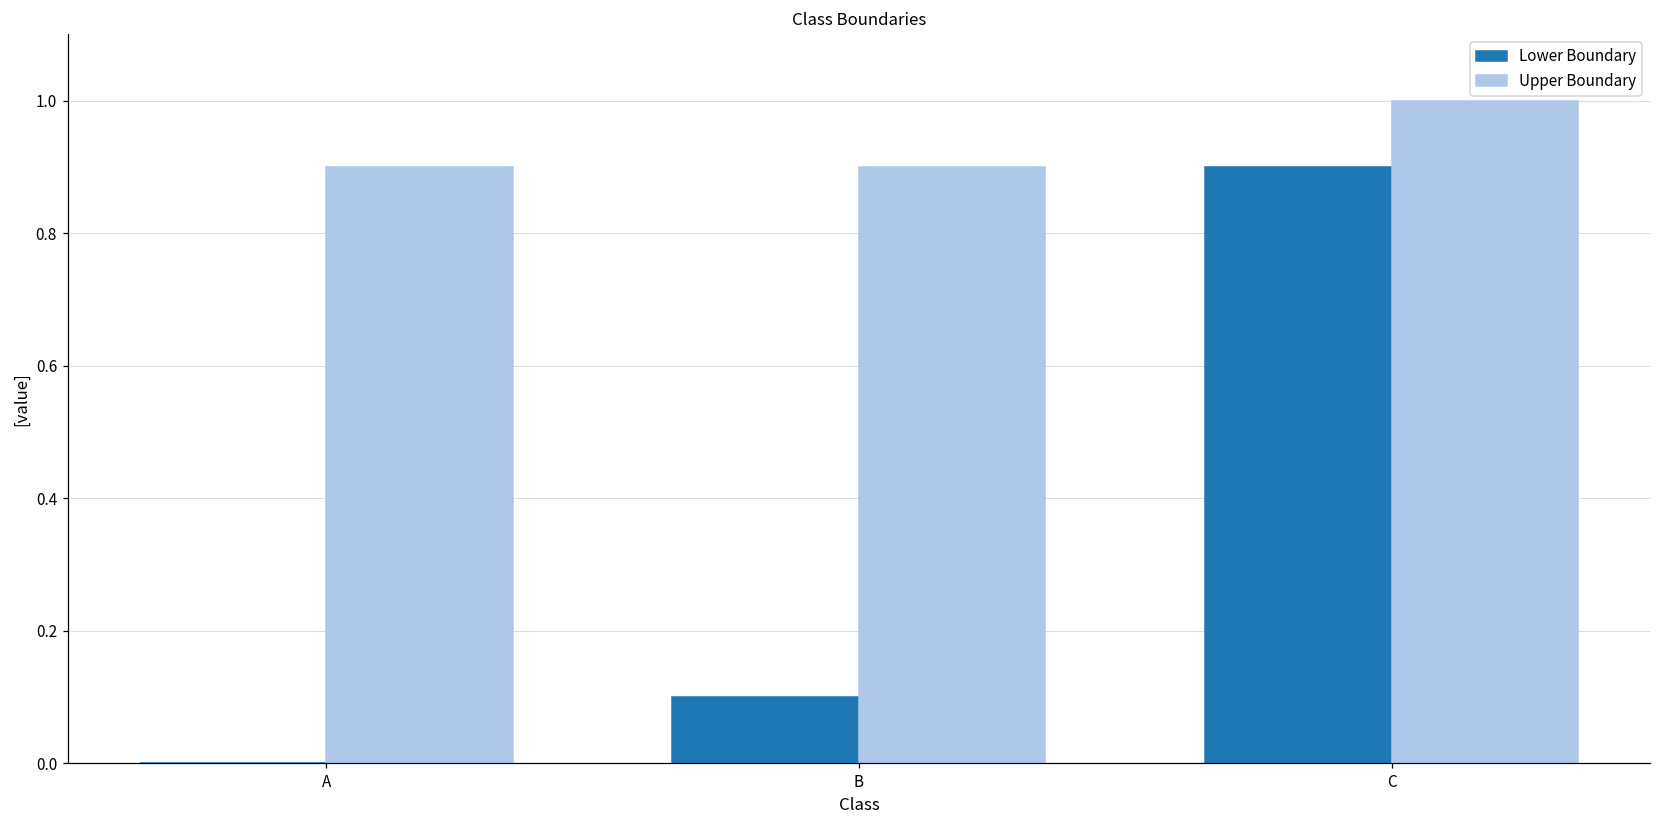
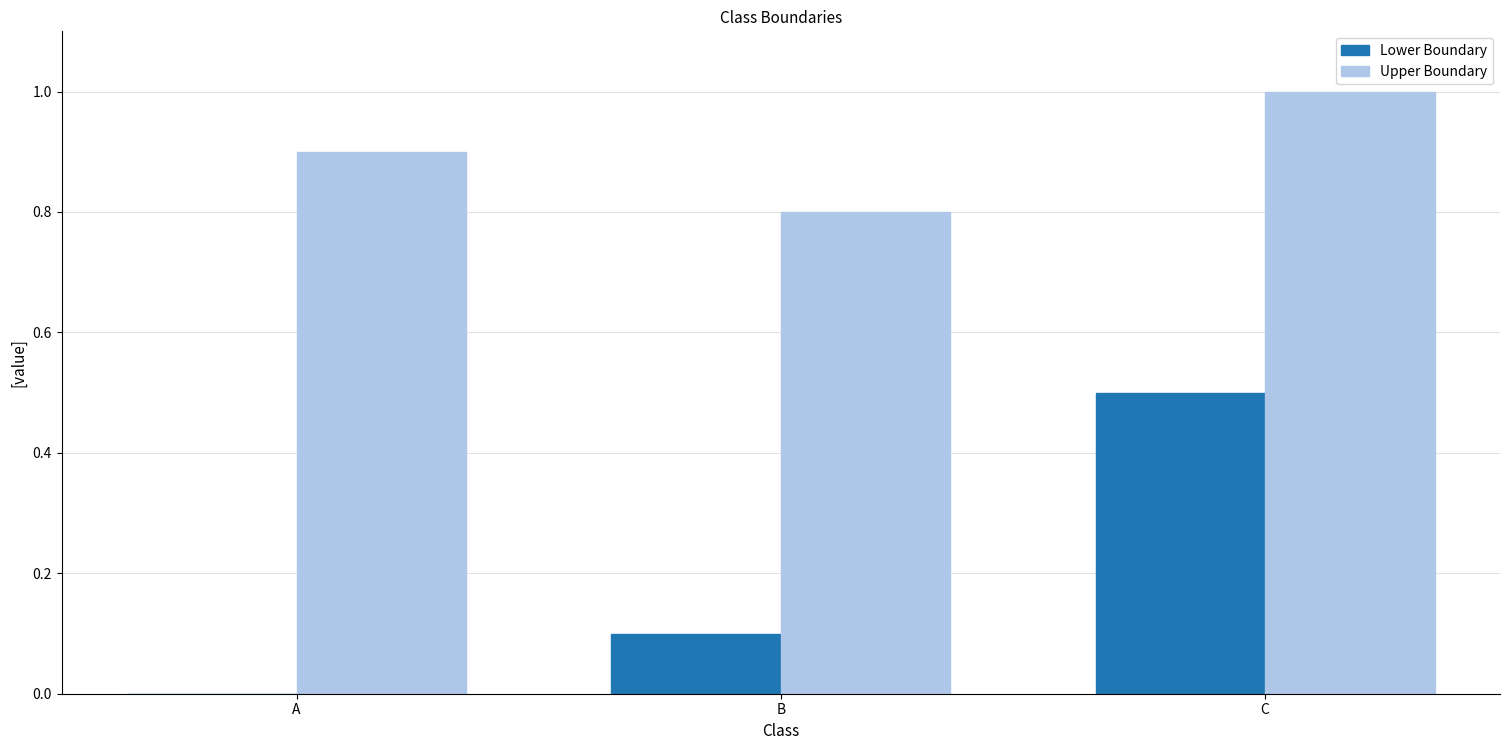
Upper Boundary, B: 0.9 -> 0.8
Lower Boundary, C: 0.9 -> 0.5
